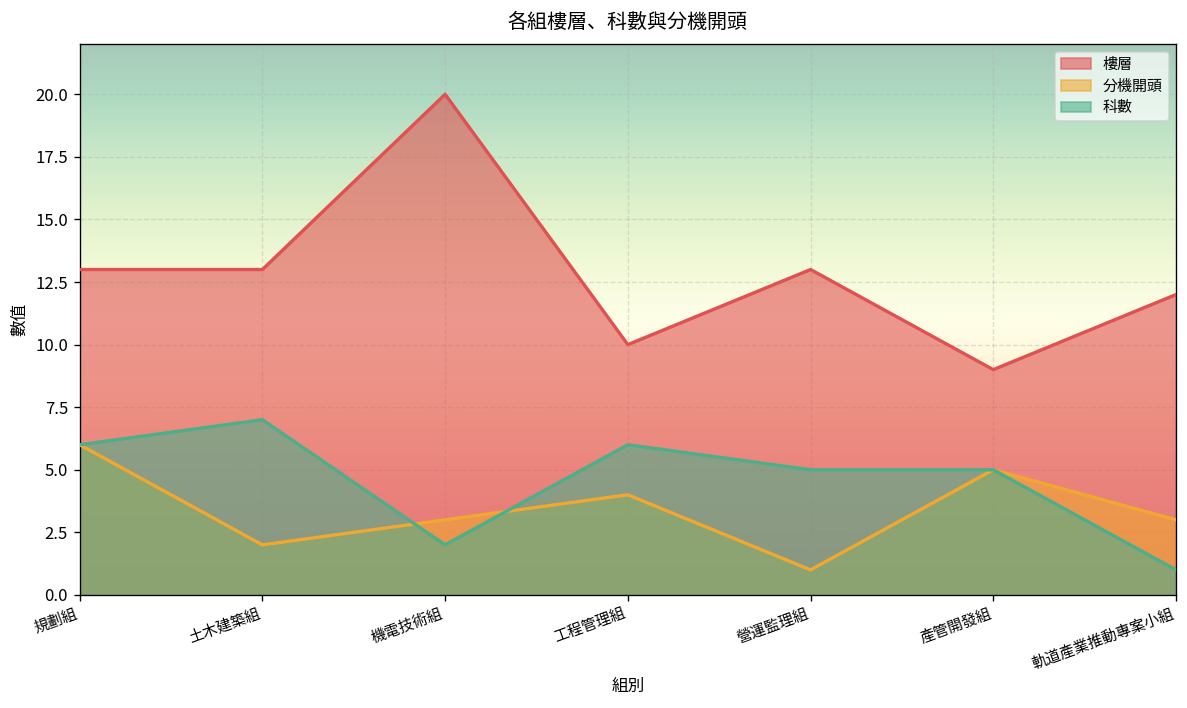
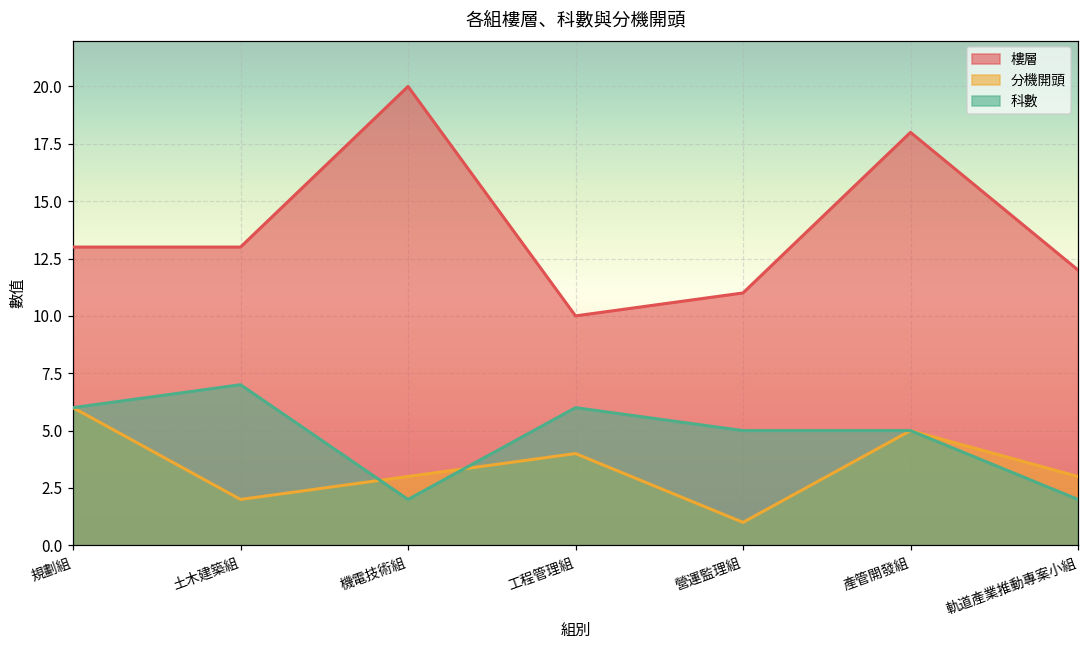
樓層, 營運監理組: 13 -> 11
樓層, 產管開發組: 9 -> 18
科數, 軌道產業推動專案小組: 1 -> 2
